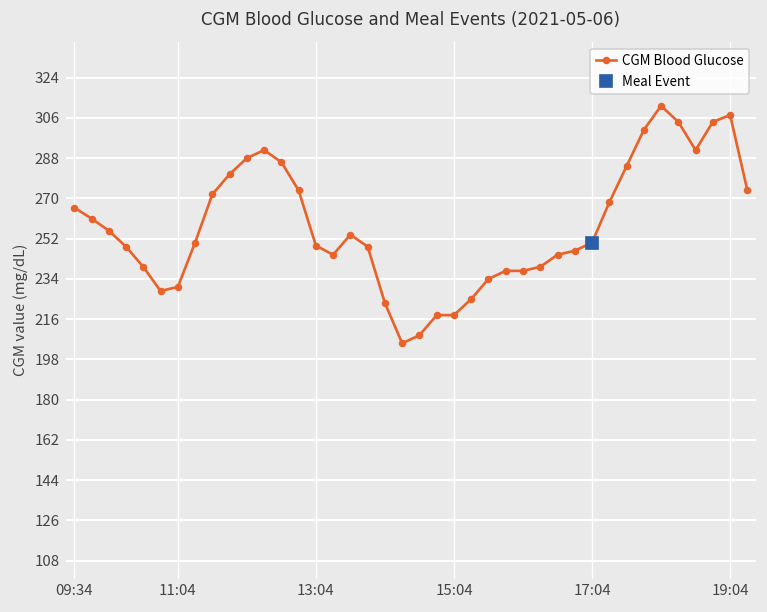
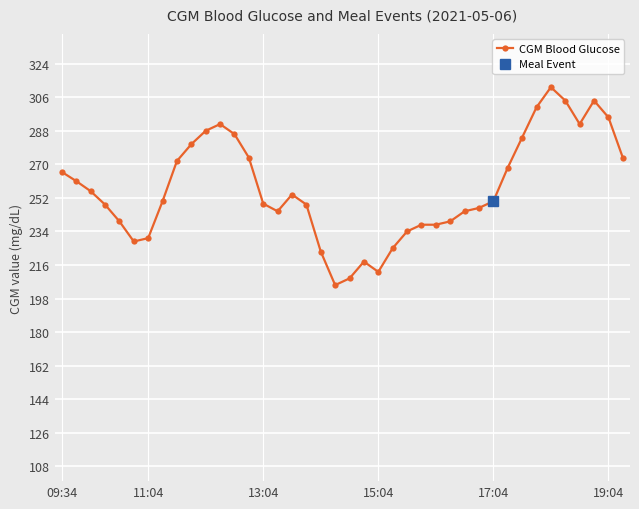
CGM Blood Glucose, 15:04: 218 -> 212
CGM Blood Glucose, 19:04: 307 -> 295
